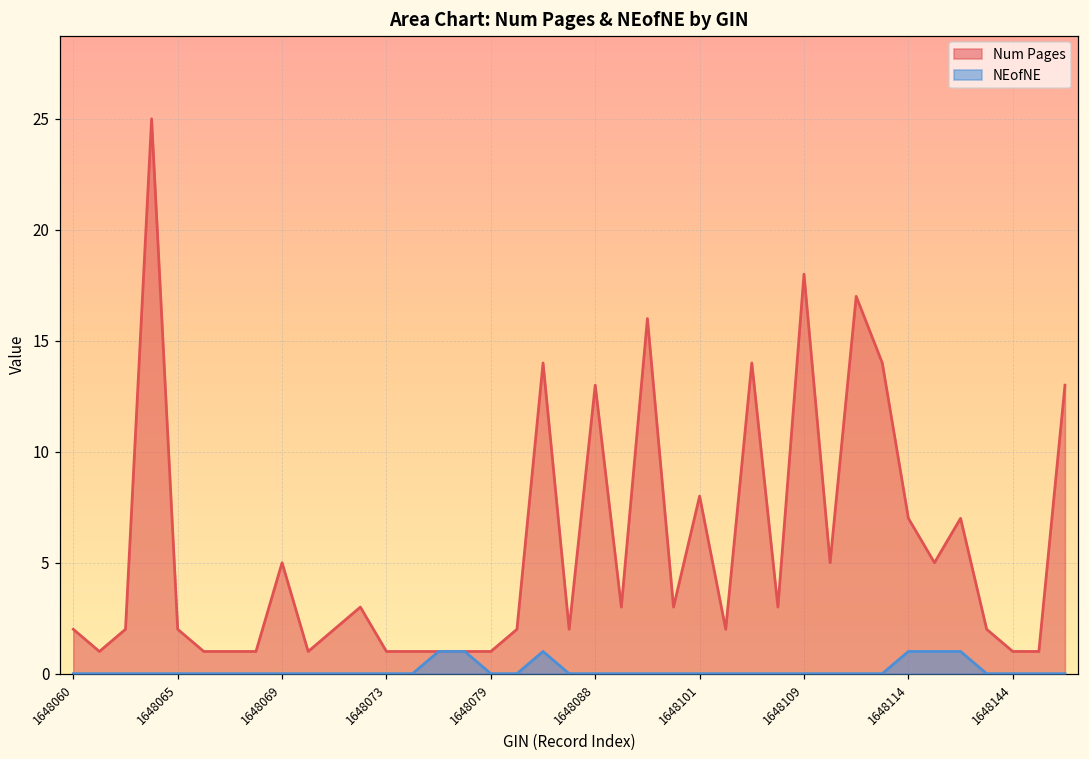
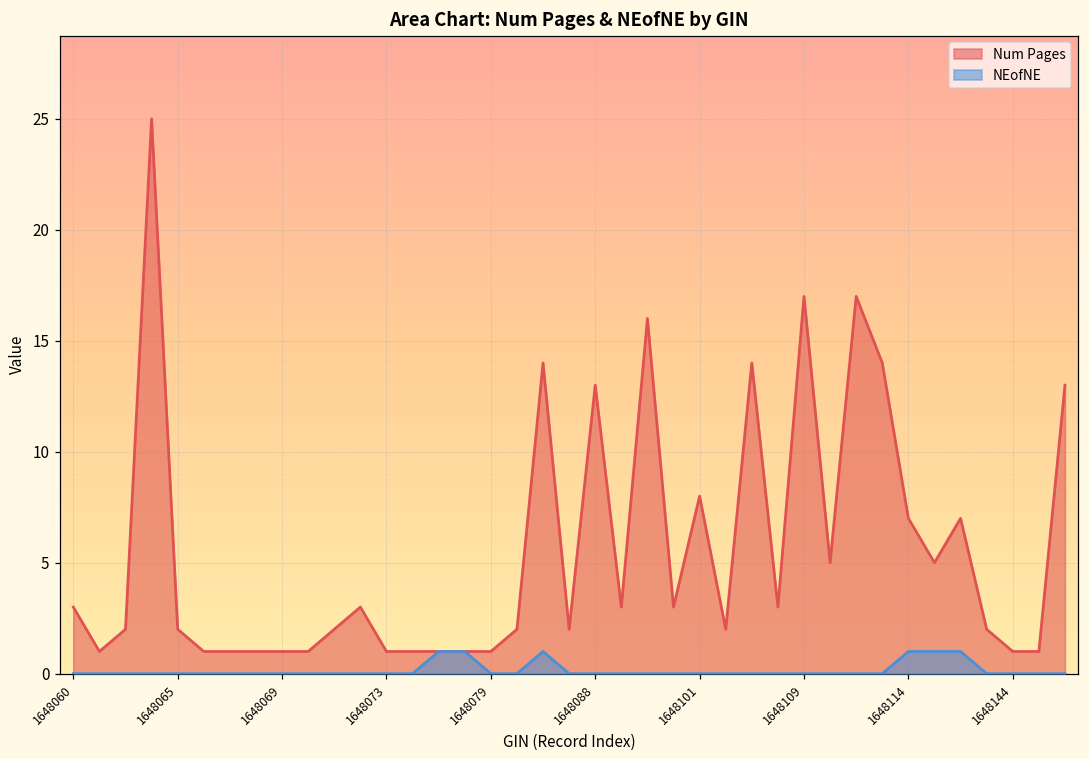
Num Pages, 1648060: 2 -> 3
Num Pages, 1648069: 5 -> 1
Num Pages, 1648109: 18 -> 17
